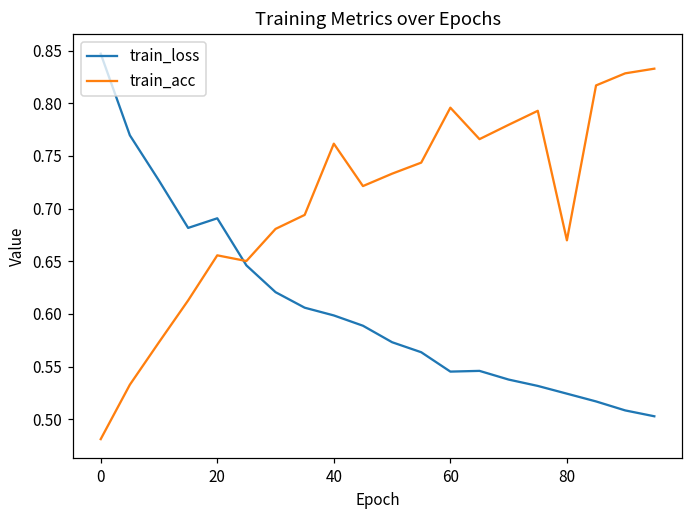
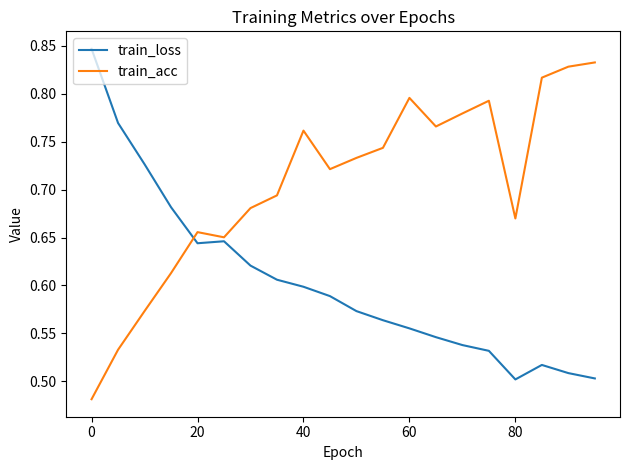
train_loss, 20: 0.69 -> 0.64
train_loss, 60: 0.55 -> 0.56
train_loss, 80: 0.52 -> 0.50
